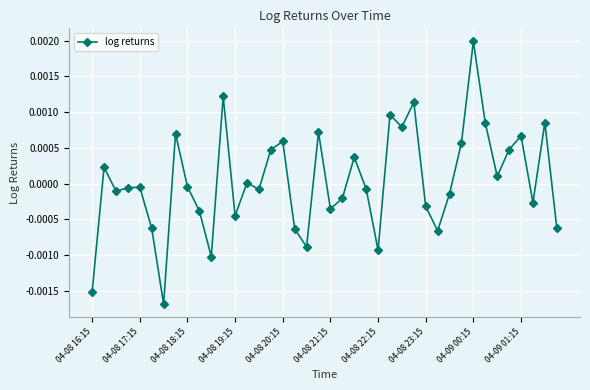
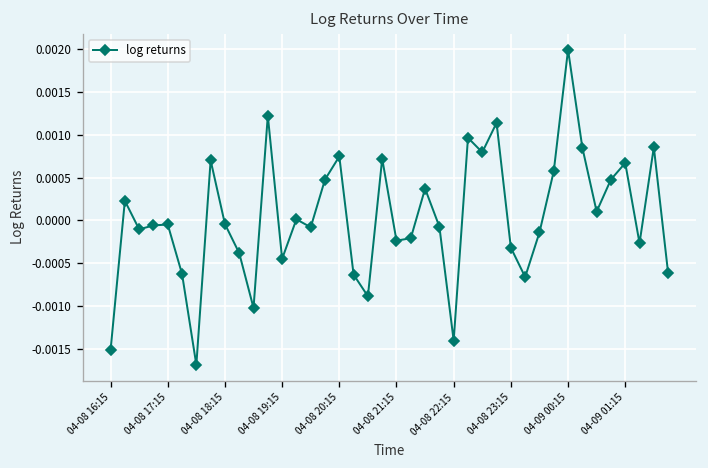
04-08 20:15: 0.0006 -> 0.0007
04-08 21:15: -0.0004 -> -0.0002
04-08 22:15: -0.0009 -> -0.0014
